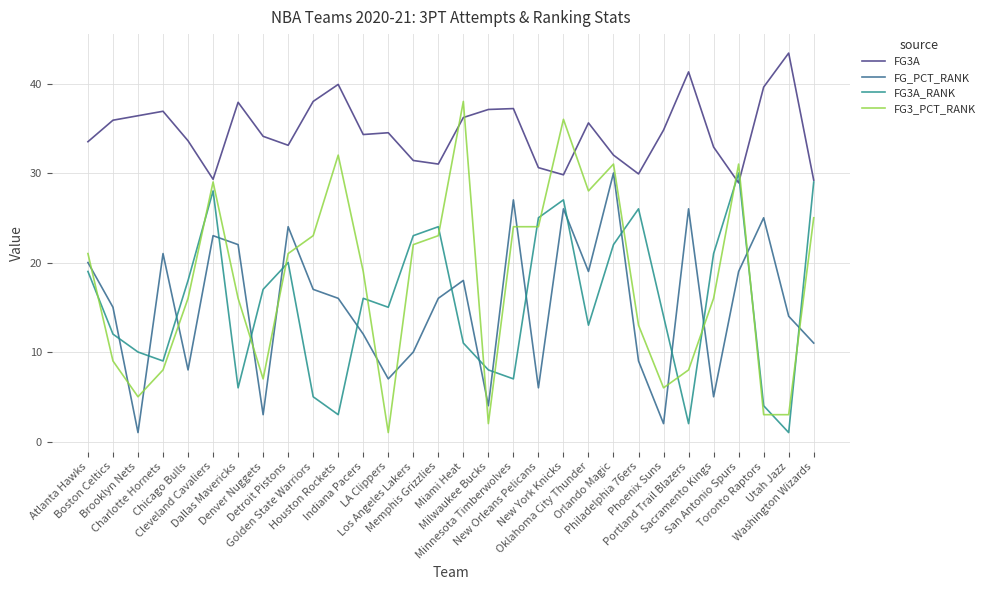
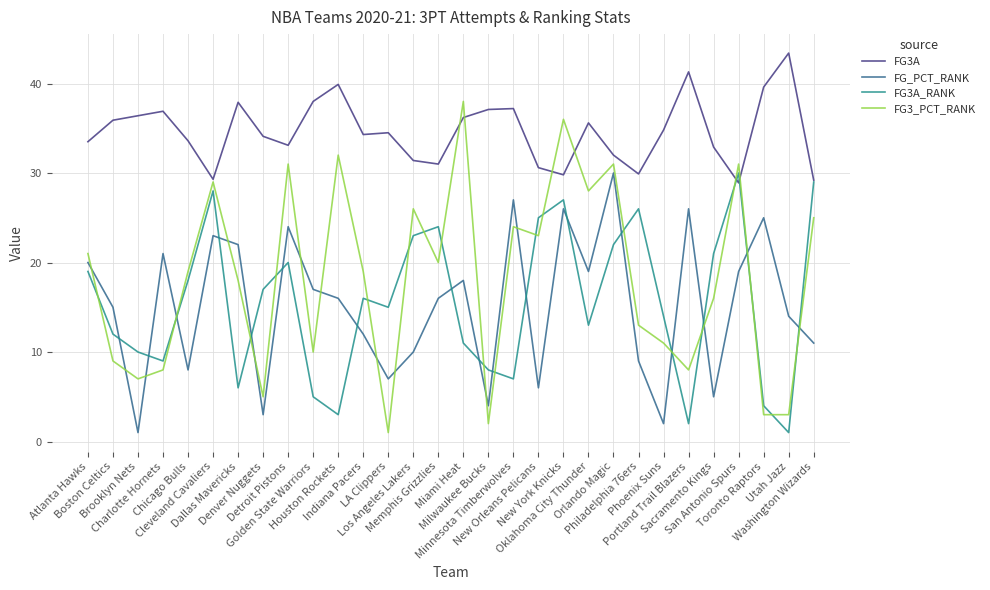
FG3_PCT_RANK, Brooklyn Nets: 5 -> 7
FG3_PCT_RANK, Chicago Bulls: 16 -> 19
FG3_PCT_RANK, Dallas Mavericks: 16 -> 18
FG3_PCT_RANK, Denver Nuggets: 7 -> 5
FG3_PCT_RANK, Detroit Pistons: 21 -> 31
FG3_PCT_RANK, Golden State Warriors: 23 -> 10
FG3_PCT_RANK, Los Angeles Lakers: 22 -> 26
FG3_PCT_RANK, Memphis Grizzlies: 23 -> 20
FG3_PCT_RANK, New Orleans Pelicans: 24 -> 23
FG3_PCT_RANK, Phoenix Suns: 6 -> 11
